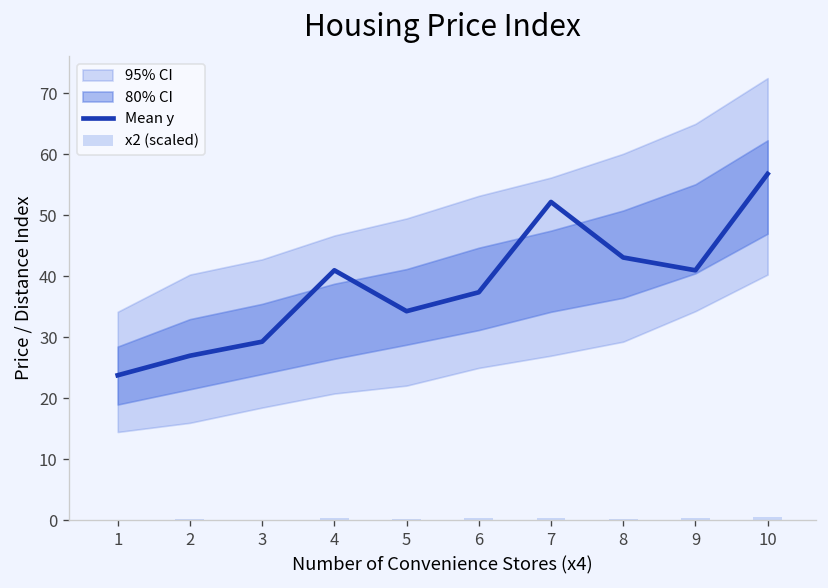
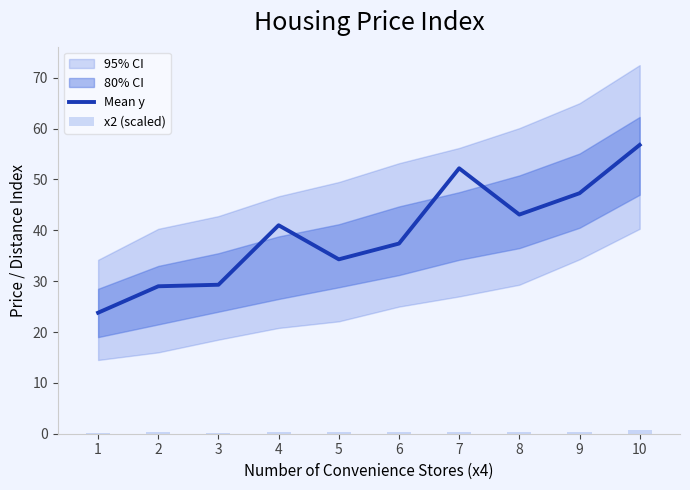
Mean y, 2: 27 -> 29
Mean y, 9: 41 -> 47
